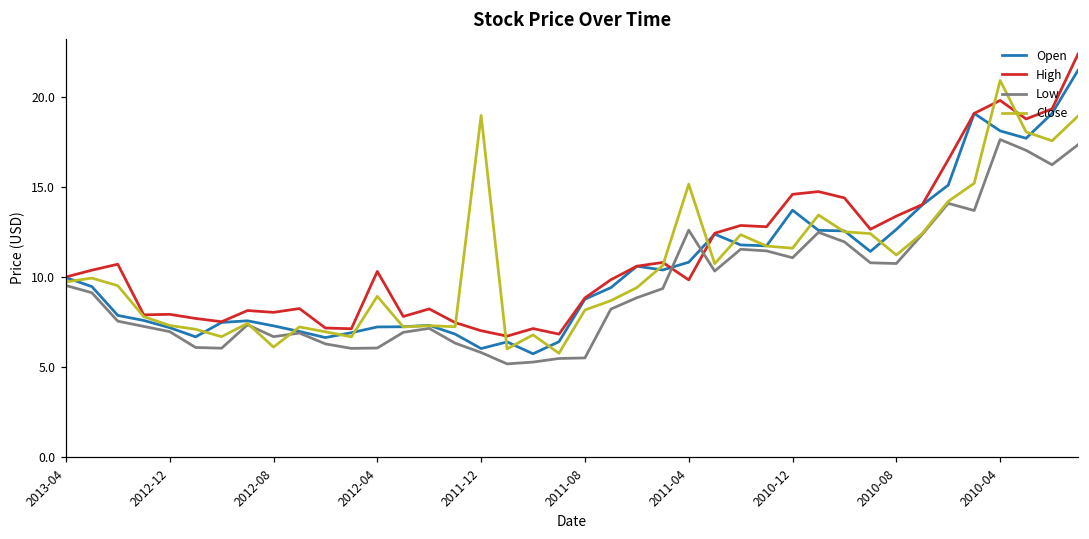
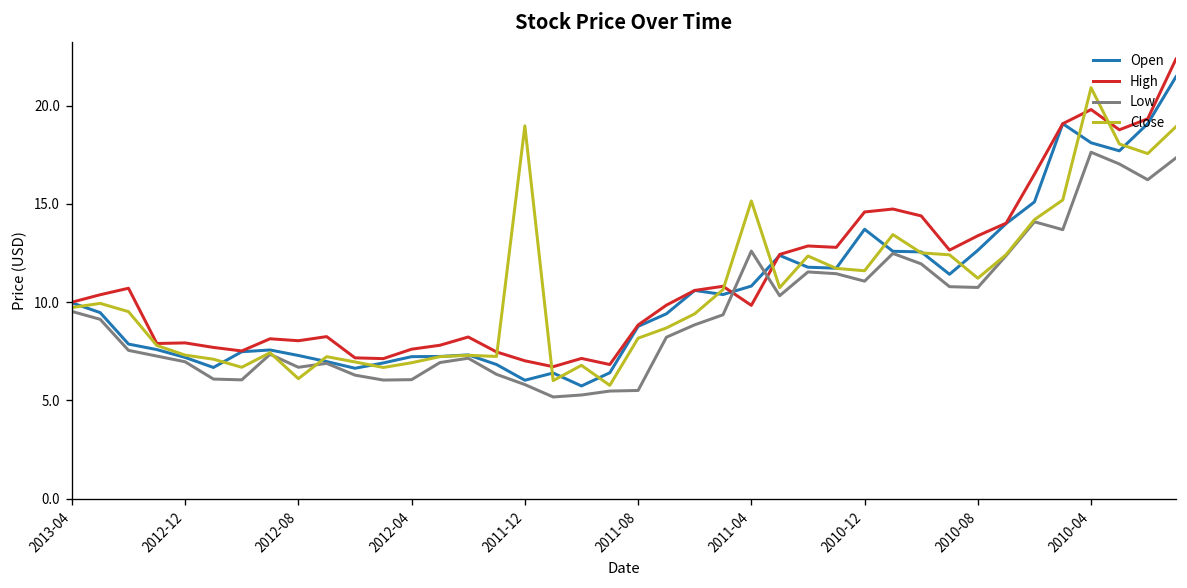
High, 2012-04: 10.3 -> 7.6
Close, 2012-04: 8.9 -> 6.9
